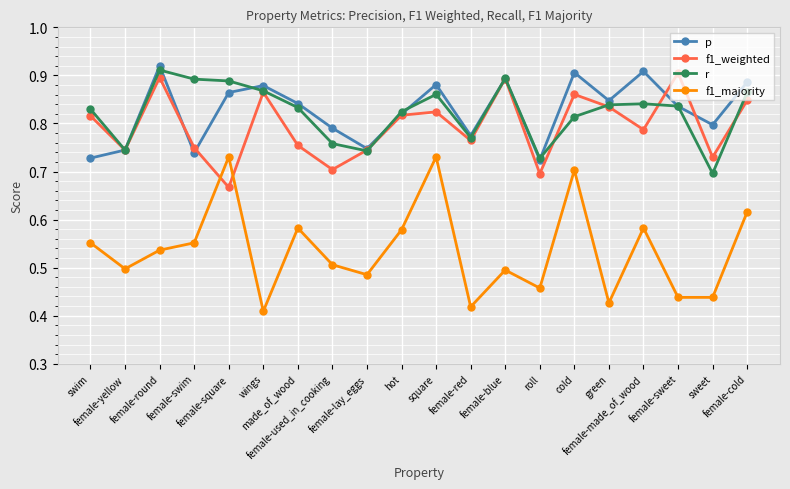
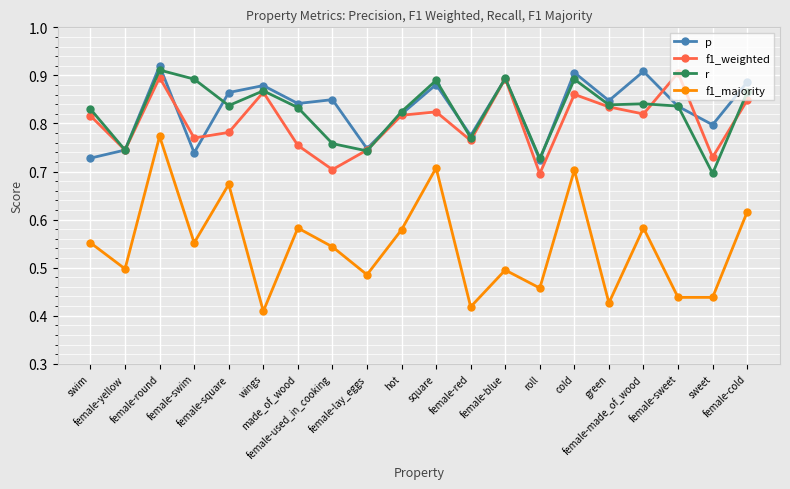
f1_majority, female-round: 0.54 -> 0.77
f1_weighted, female-swim: 0.75 -> 0.77
f1_weighted, female-square: 0.67 -> 0.78
r, female-square: 0.89 -> 0.84
f1_majority, female-square: 0.73 -> 0.67
p, female-used_in_cooking: 0.79 -> 0.85
f1_majority, female-used_in_cooking: 0.51 -> 0.54
r, square: 0.86 -> 0.89
f1_majority, square: 0.73 -> 0.71
r, cold: 0.81 -> 0.89
f1_weighted, female-made_of_wood: 0.79 -> 0.82
